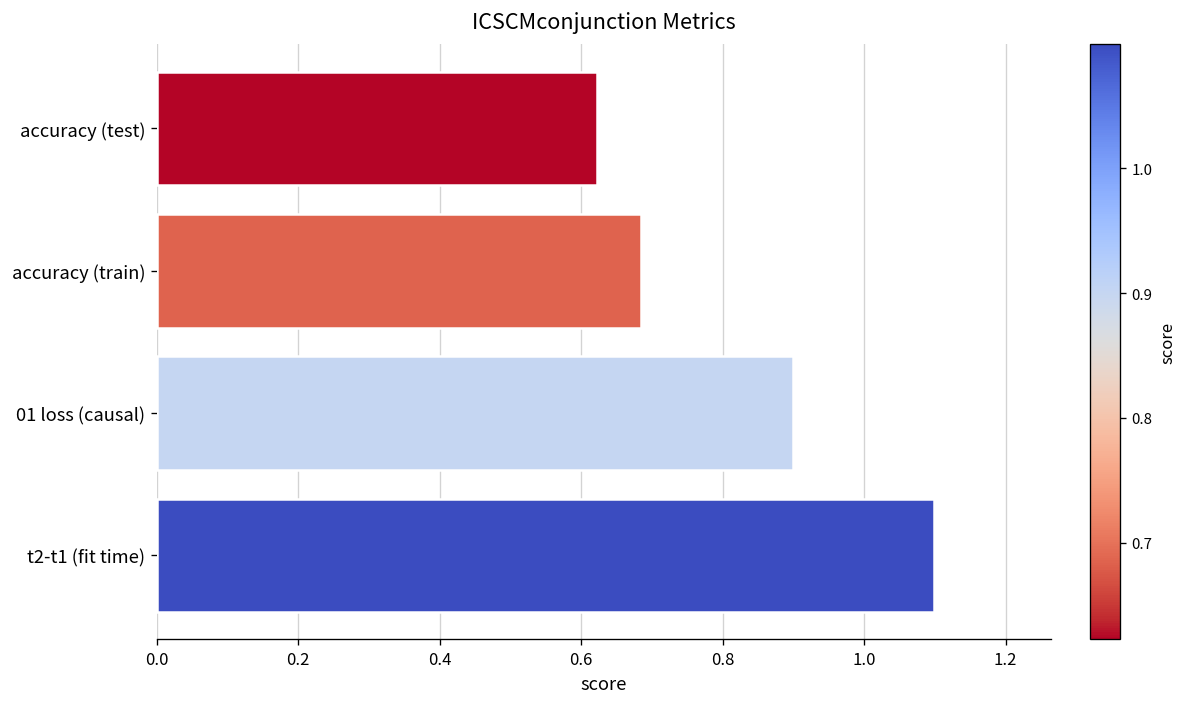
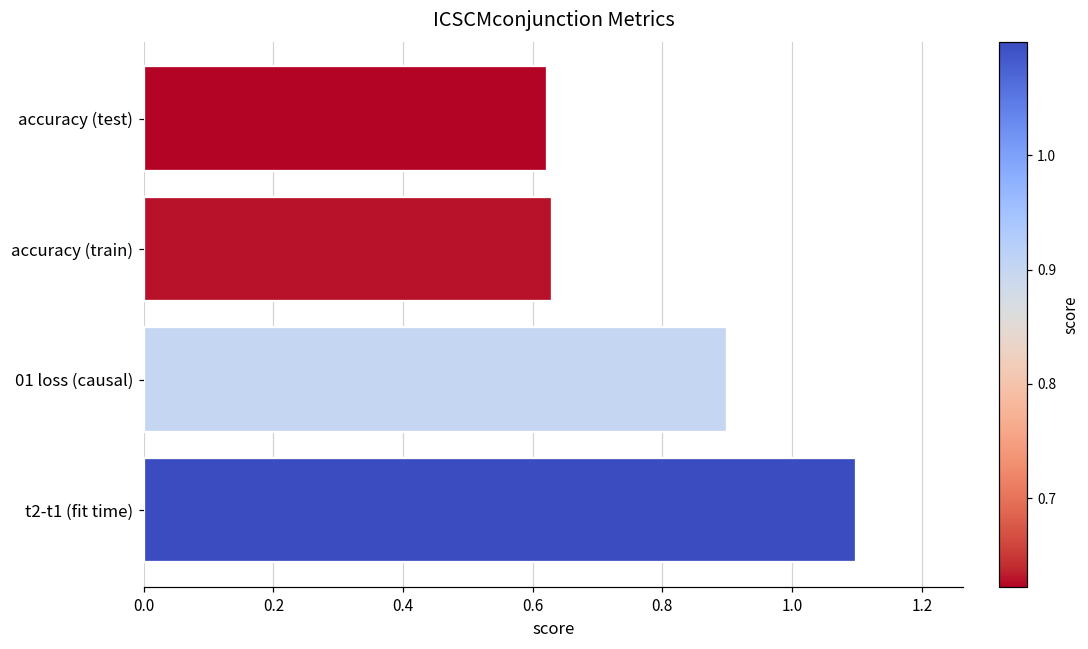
accuracy (train): 0.68 -> 0.63
